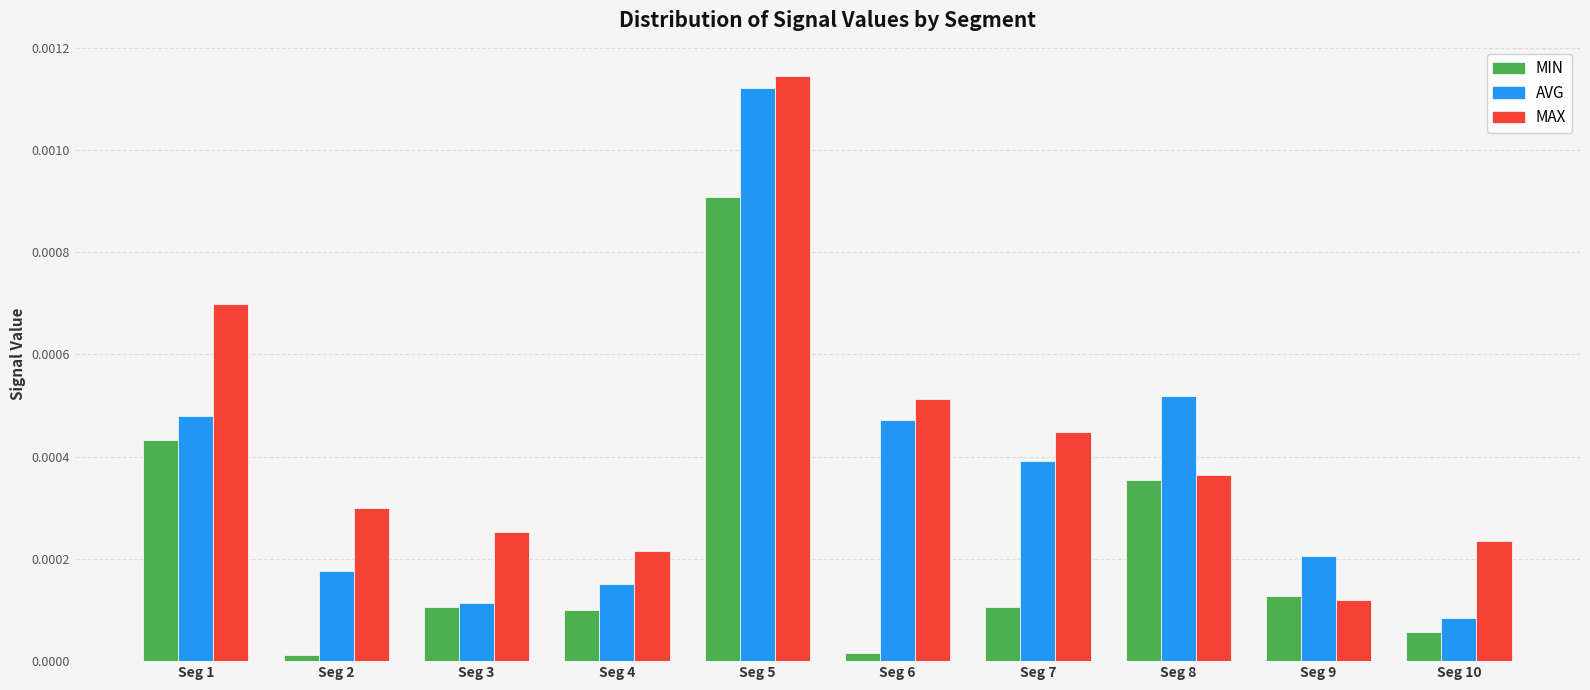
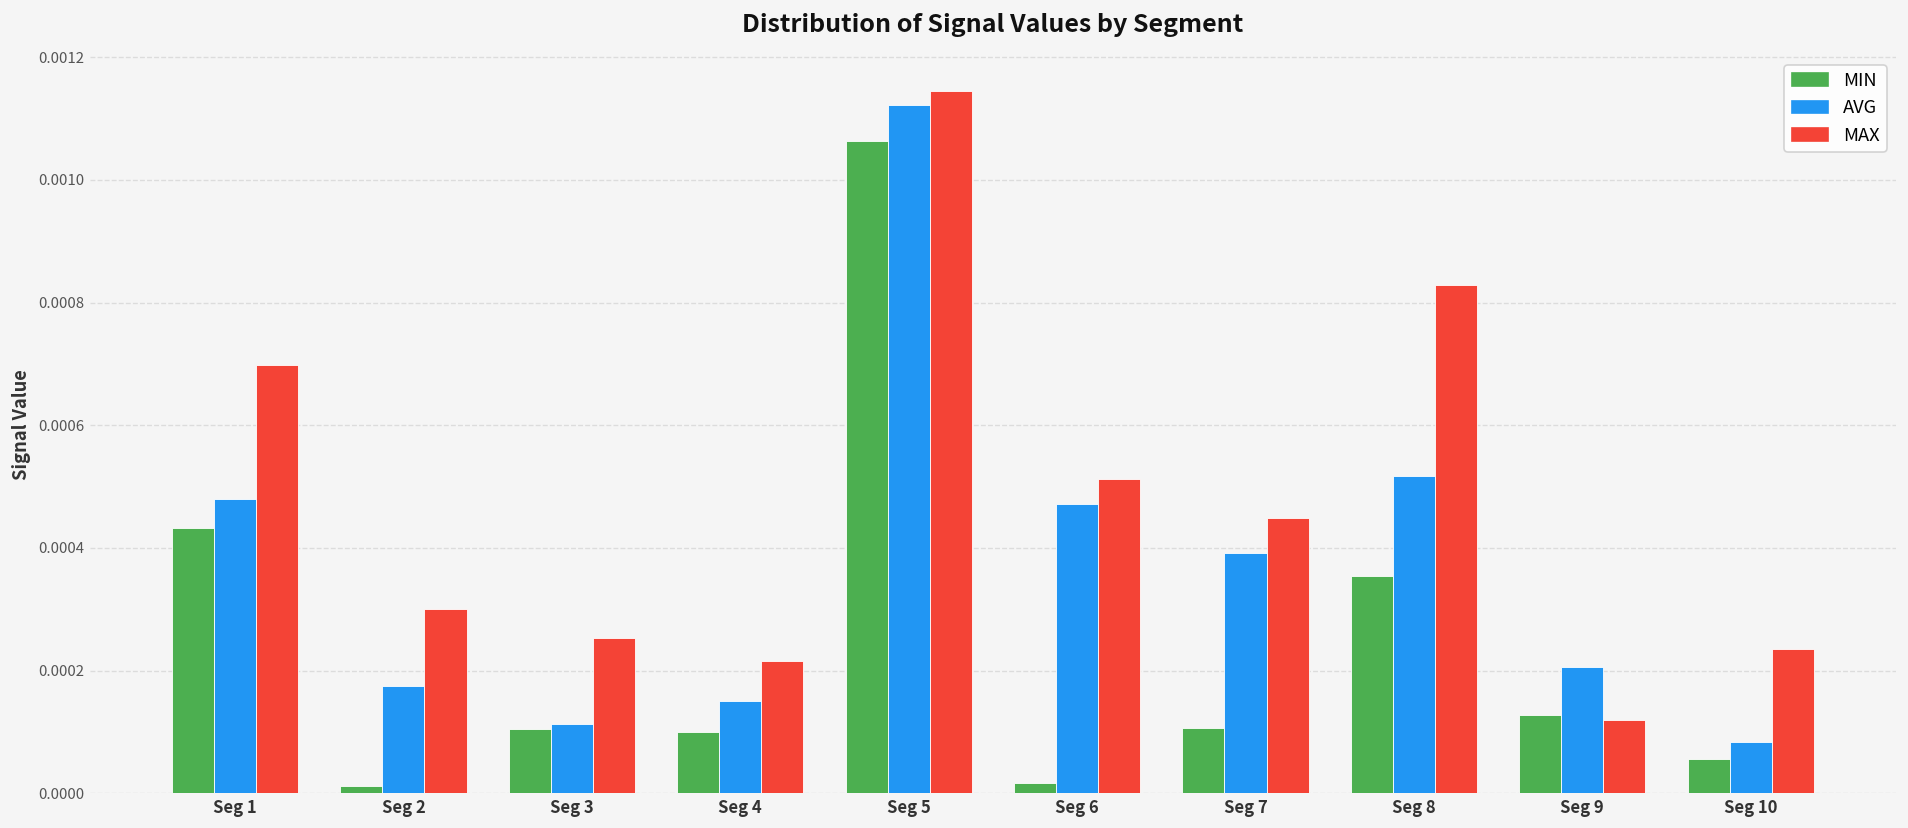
MIN, Seg 5: 0.00091 -> 0.00106
MAX, Seg 8: 0.00036 -> 0.00083
